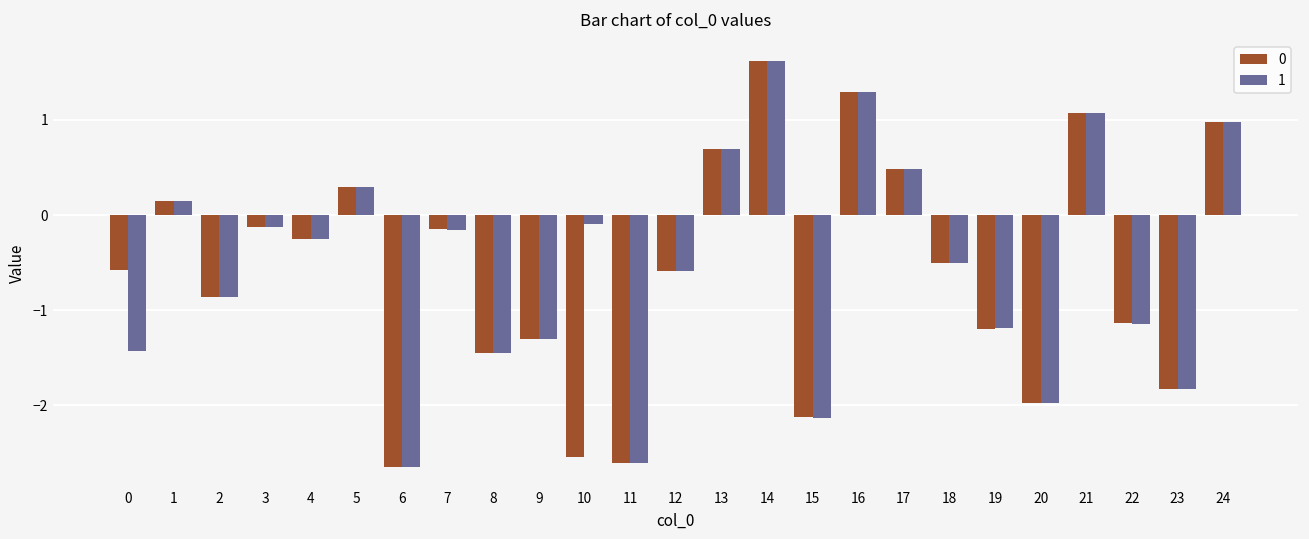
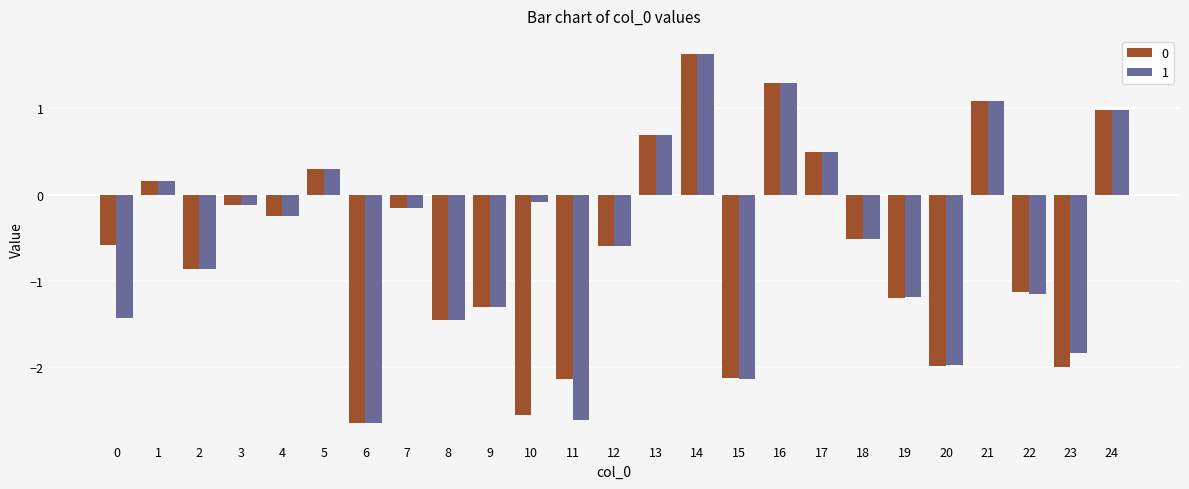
0, 11: -2.6 -> -2.1
0, 23: -1.8 -> -2.0
